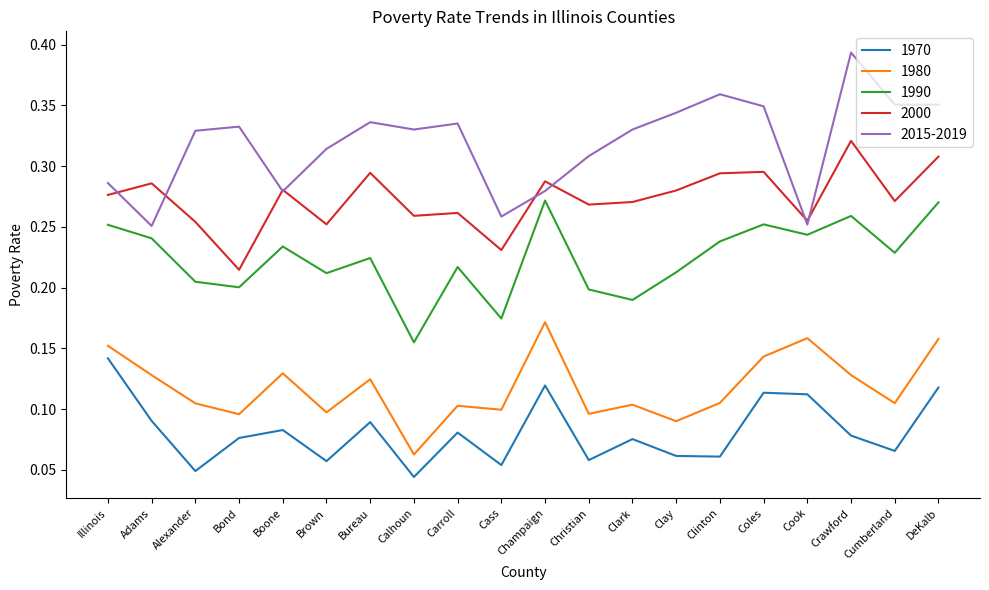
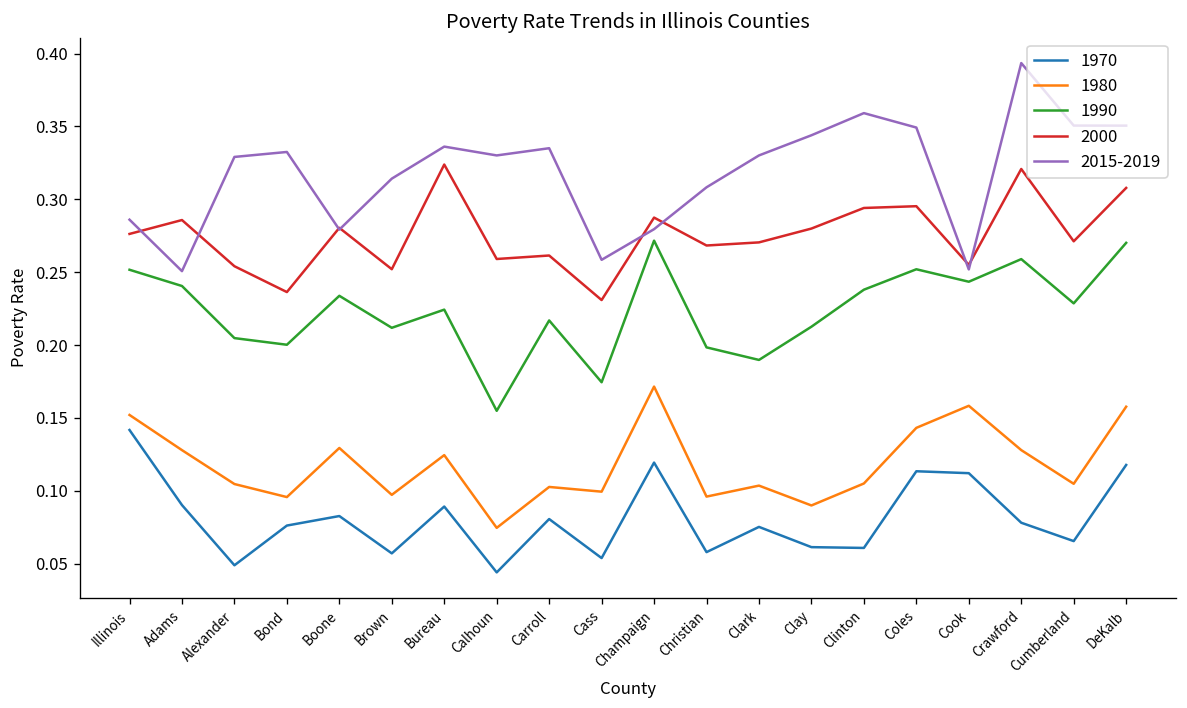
2000, Bond: 0.215 -> 0.236
2000, Bureau: 0.294 -> 0.324
1980, Calhoun: 0.063 -> 0.075
